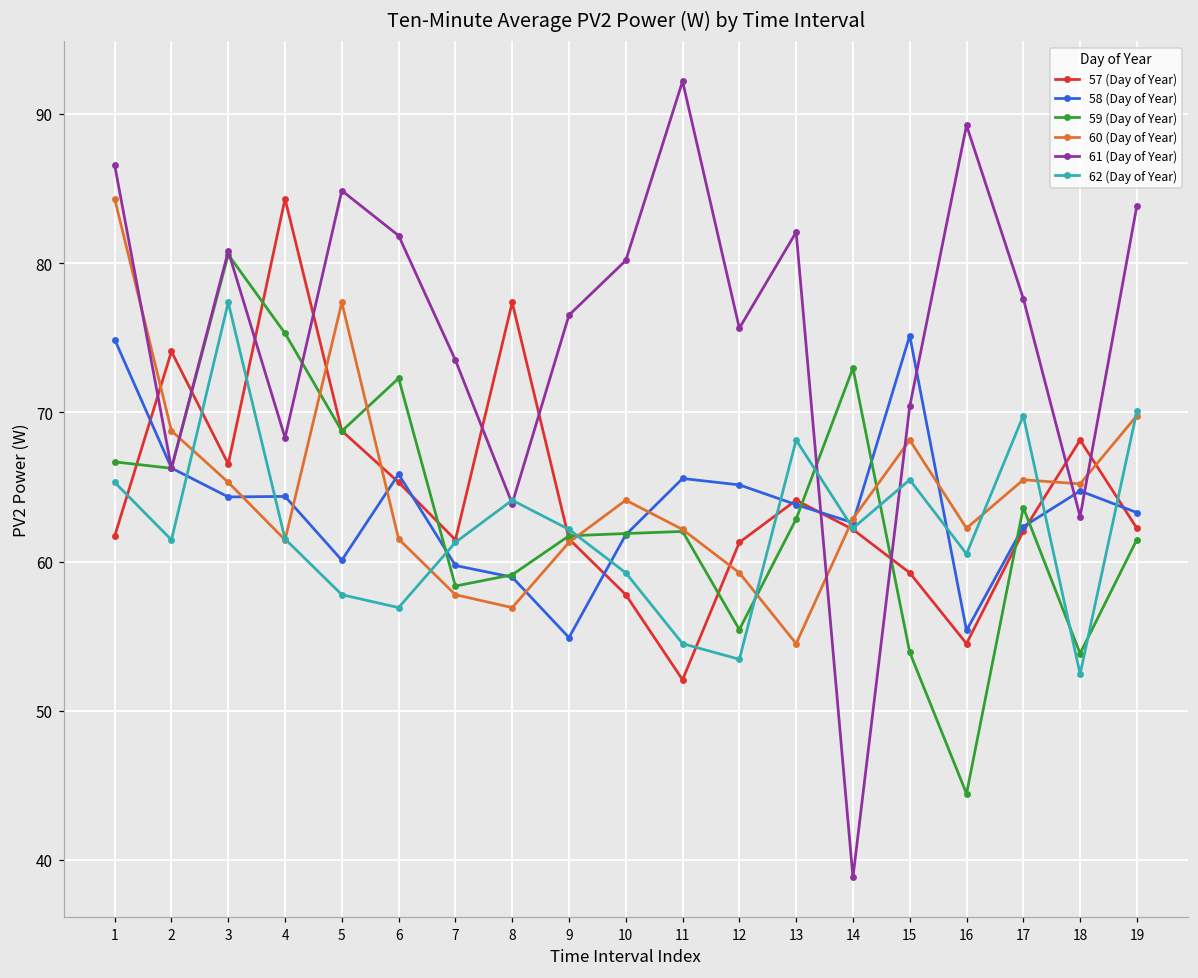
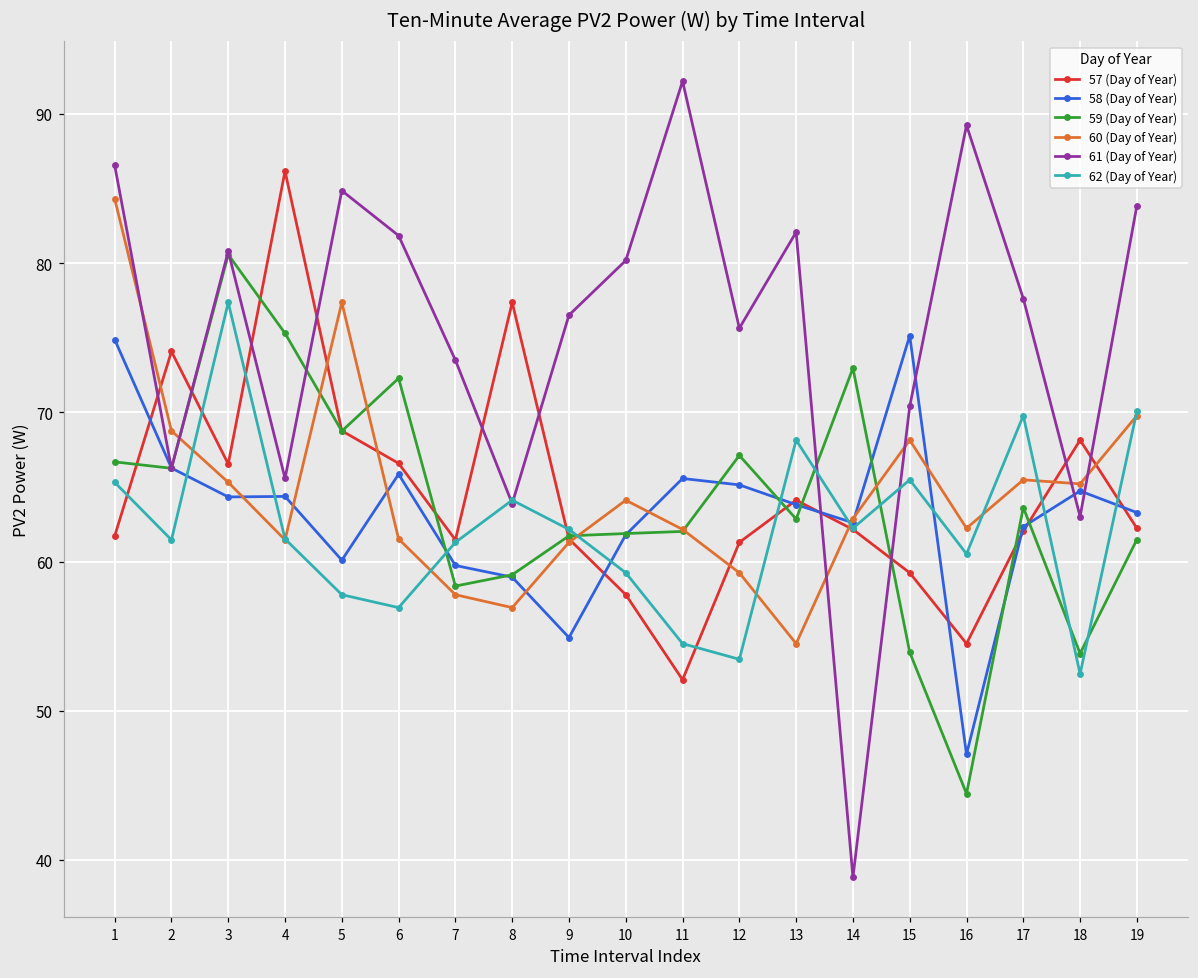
57 (Day of Year), 4: 84.3 -> 86.2
61 (Day of Year), 4: 68.3 -> 65.6
57 (Day of Year), 6: 65.3 -> 66.6
59 (Day of Year), 12: 55.4 -> 67.1
58 (Day of Year), 16: 55.4 -> 47.1
